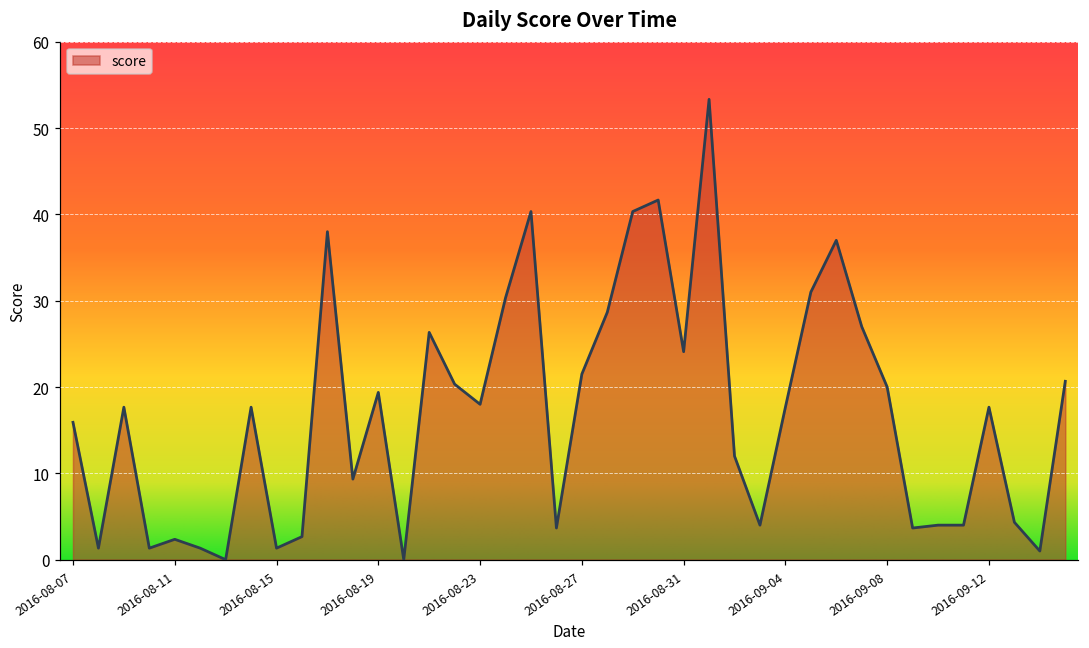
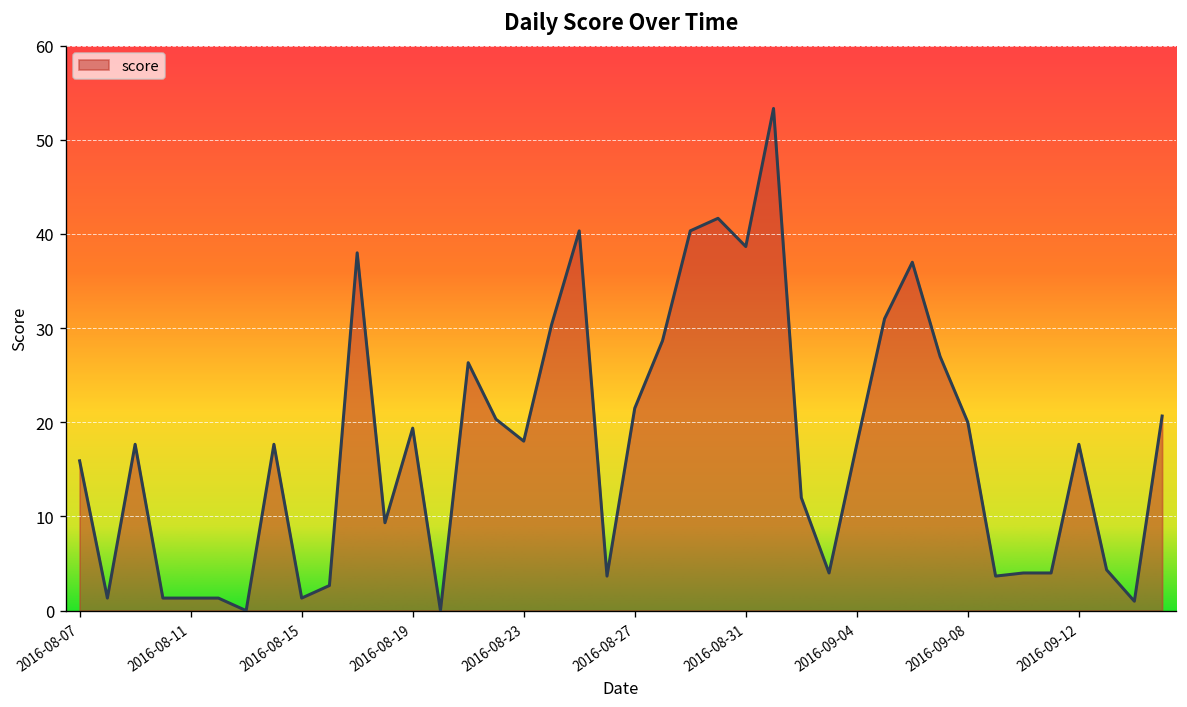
2016-08-11: 2 -> 1
2016-08-31: 24 -> 39
